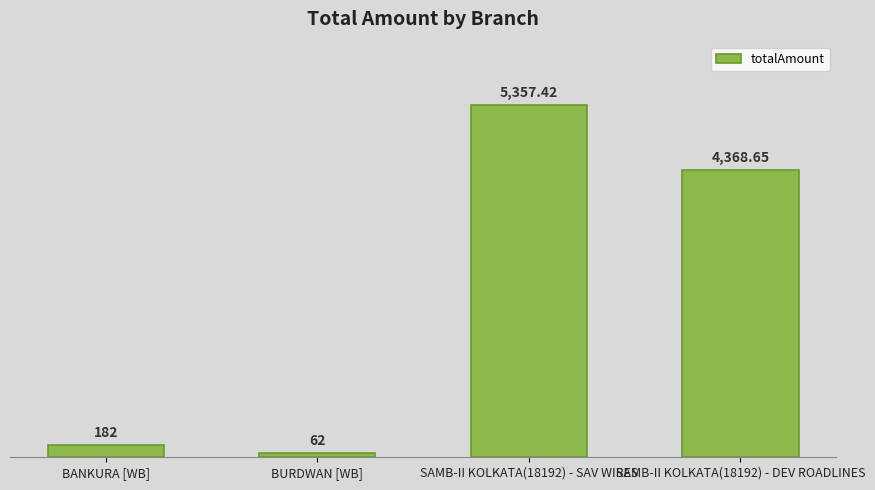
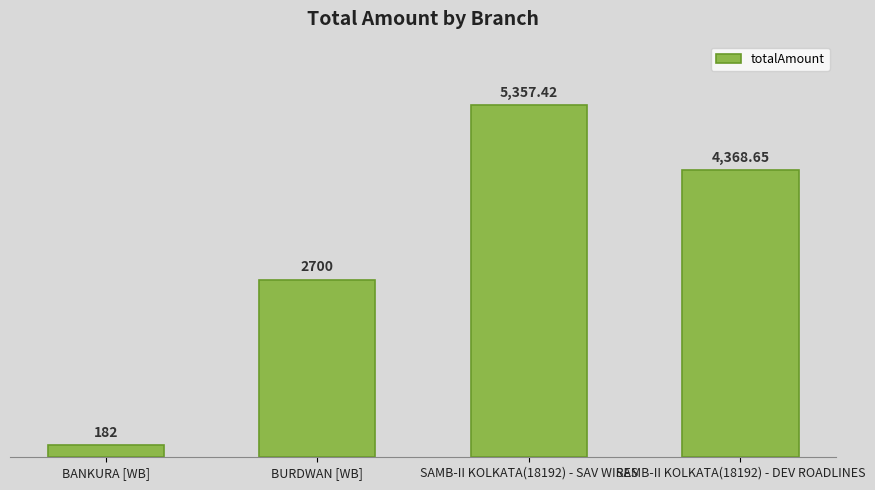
BURDWAN [WB]: 62 -> 2700
